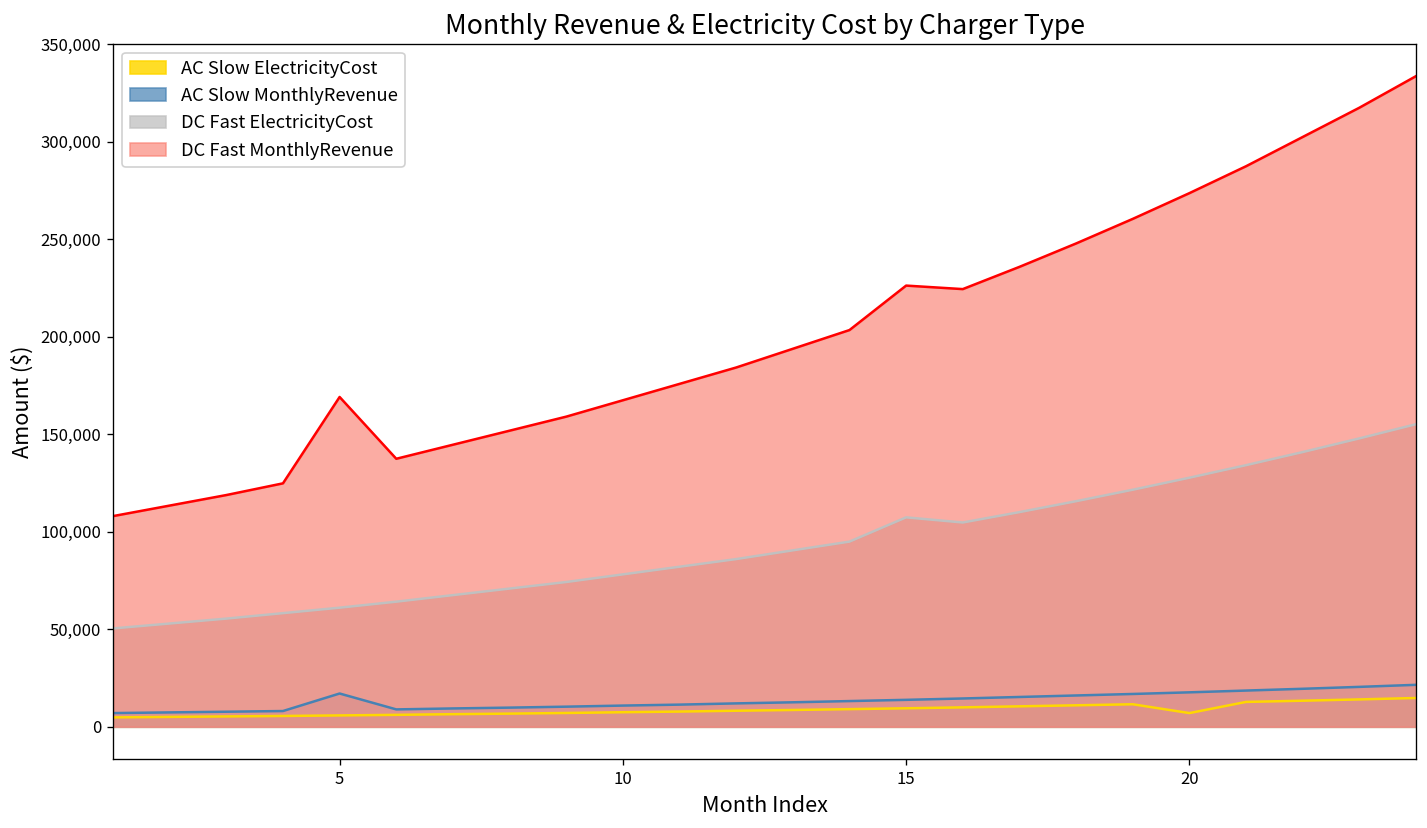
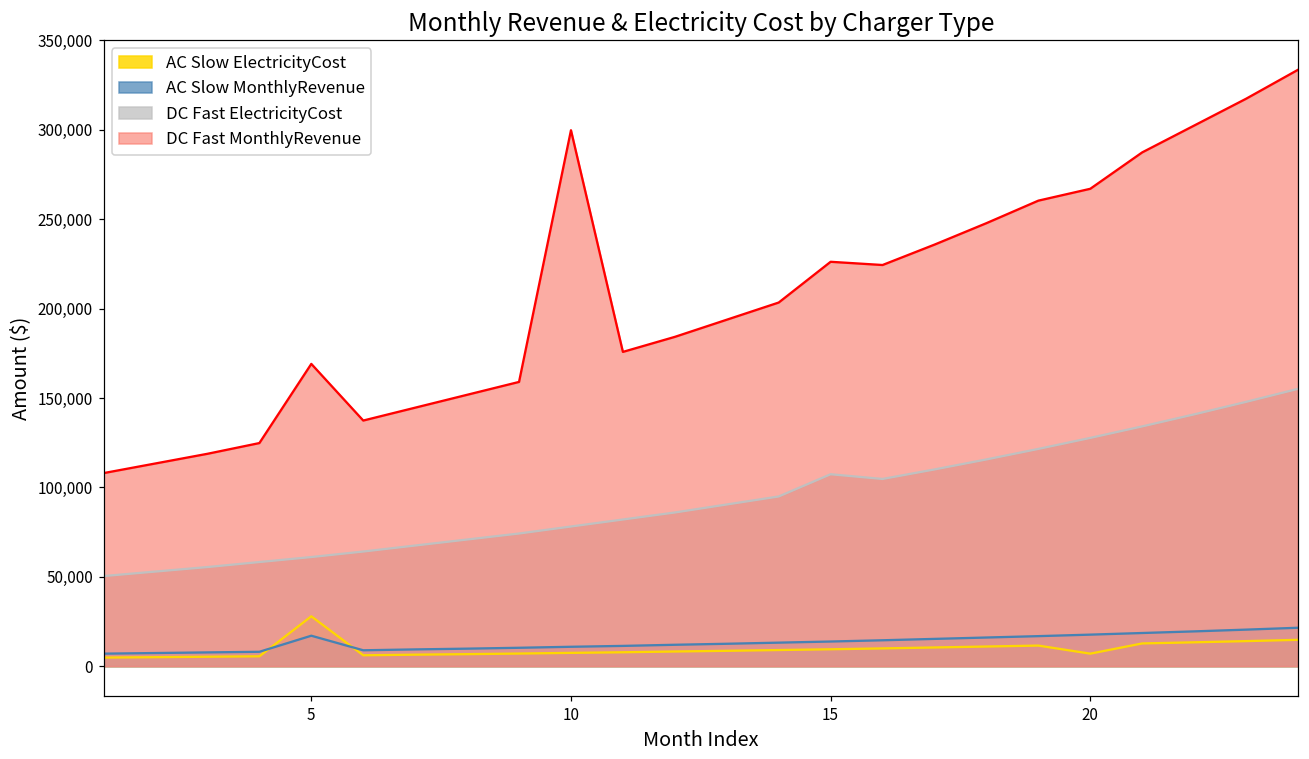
AC Slow ElectricityCost, 5: 6,000 -> 28,000
DC Fast MonthlyRevenue, 10: 167,000 -> 300,000
DC Fast MonthlyRevenue, 20: 274,000 -> 267,000
